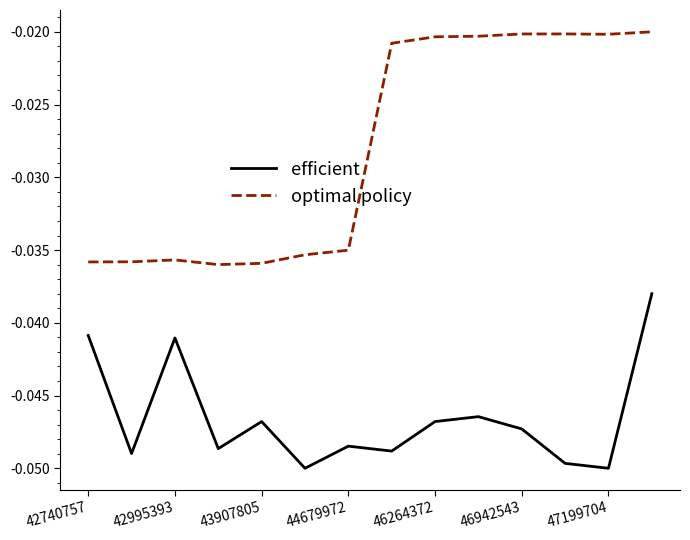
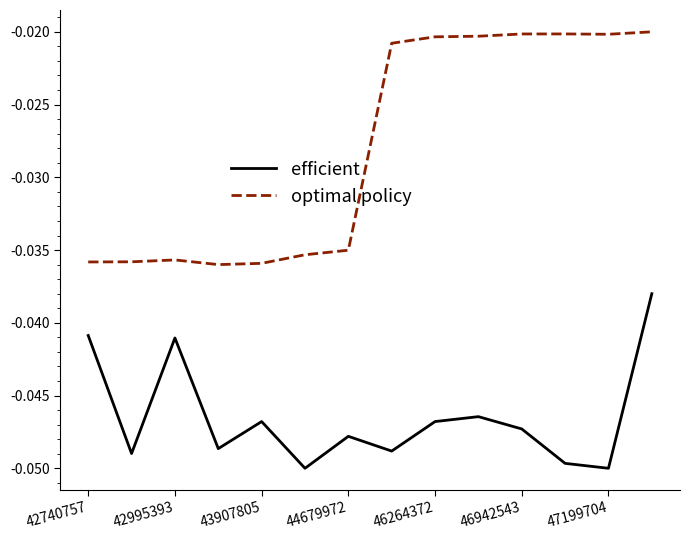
efficient, 44679972: -0.0485 -> -0.0478
